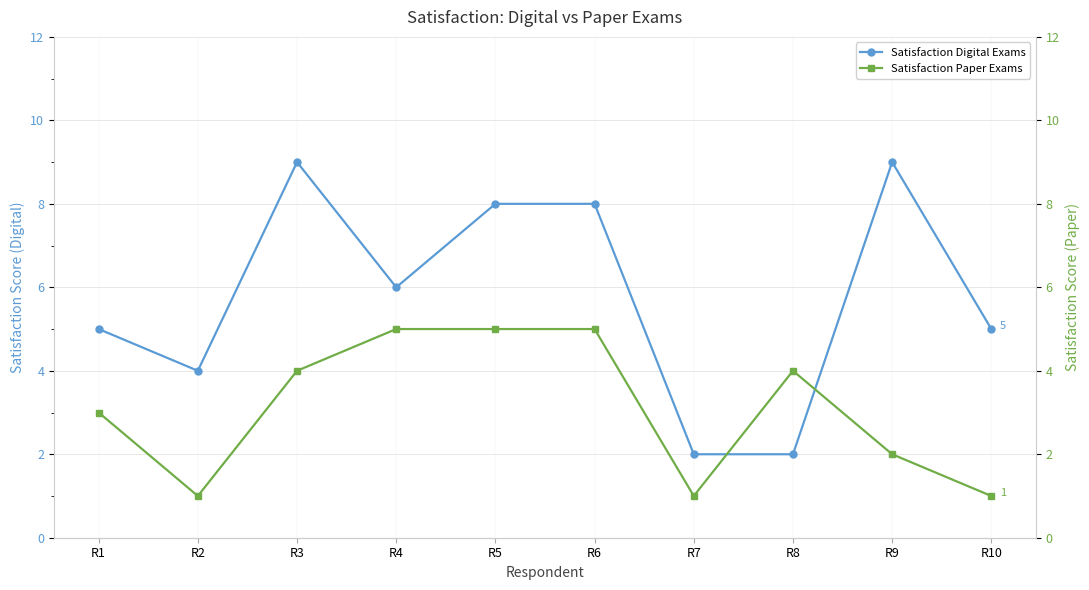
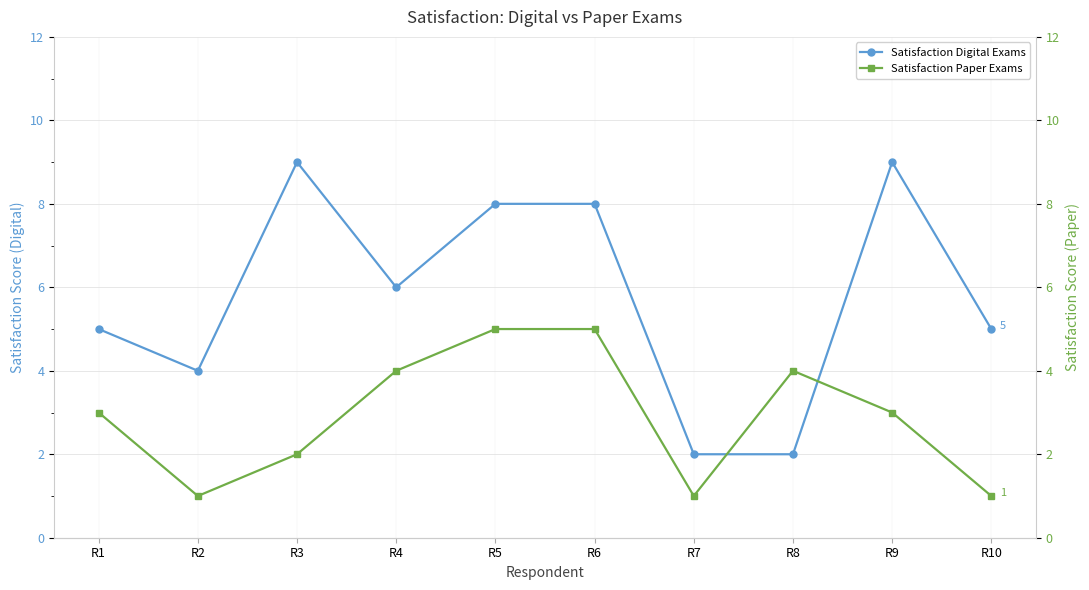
Satisfaction Paper Exams, R3: 4 -> 2
Satisfaction Paper Exams, R4: 5 -> 4
Satisfaction Paper Exams, R9: 2 -> 3
